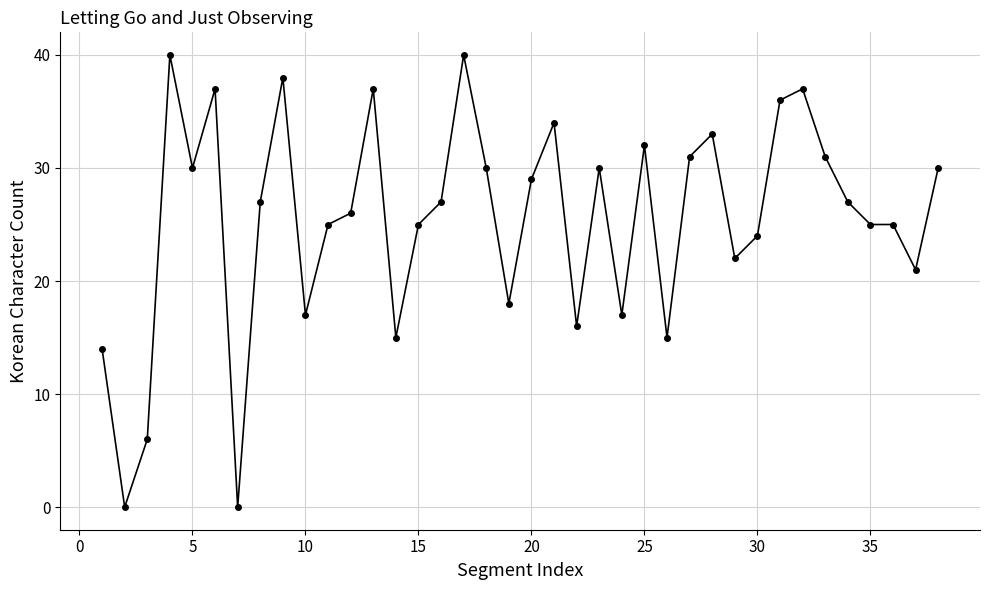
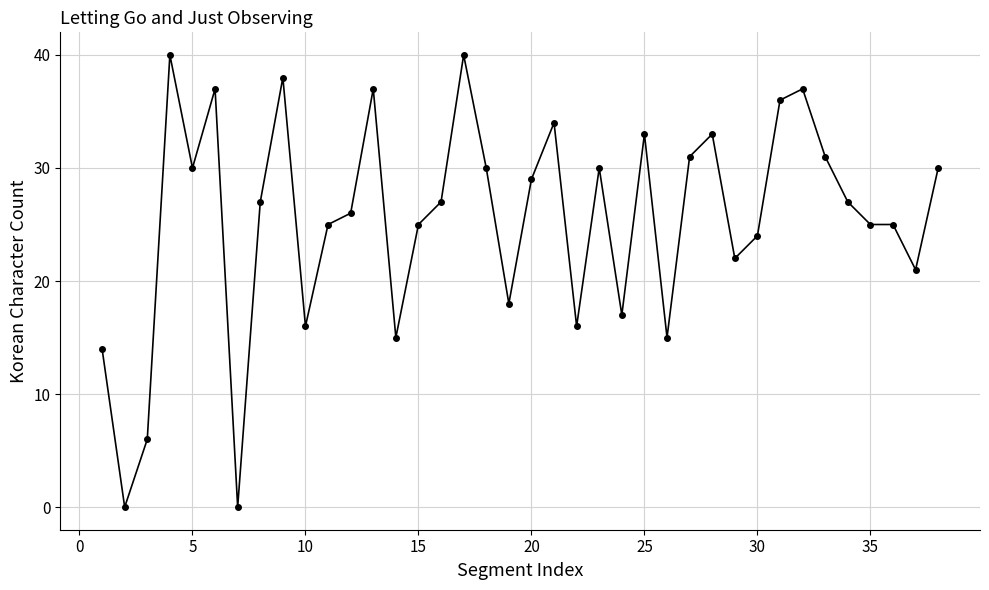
10: 17 -> 16
25: 32 -> 33
